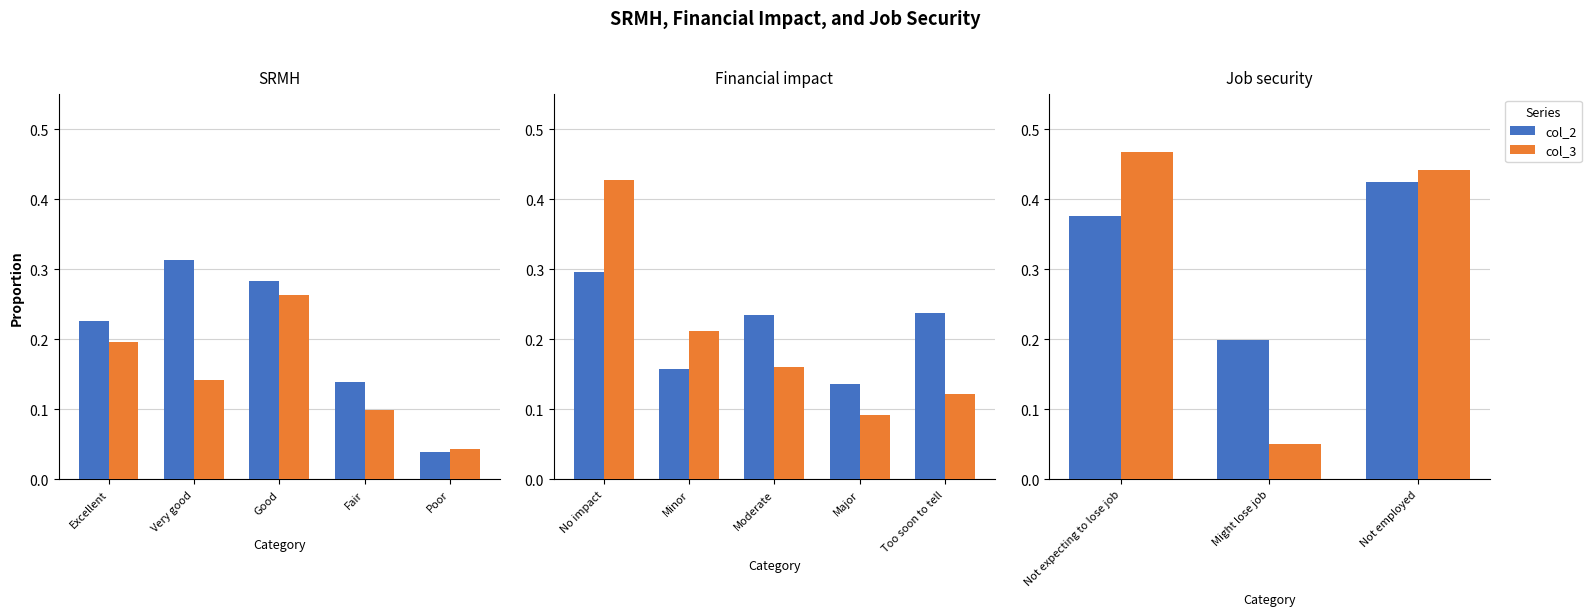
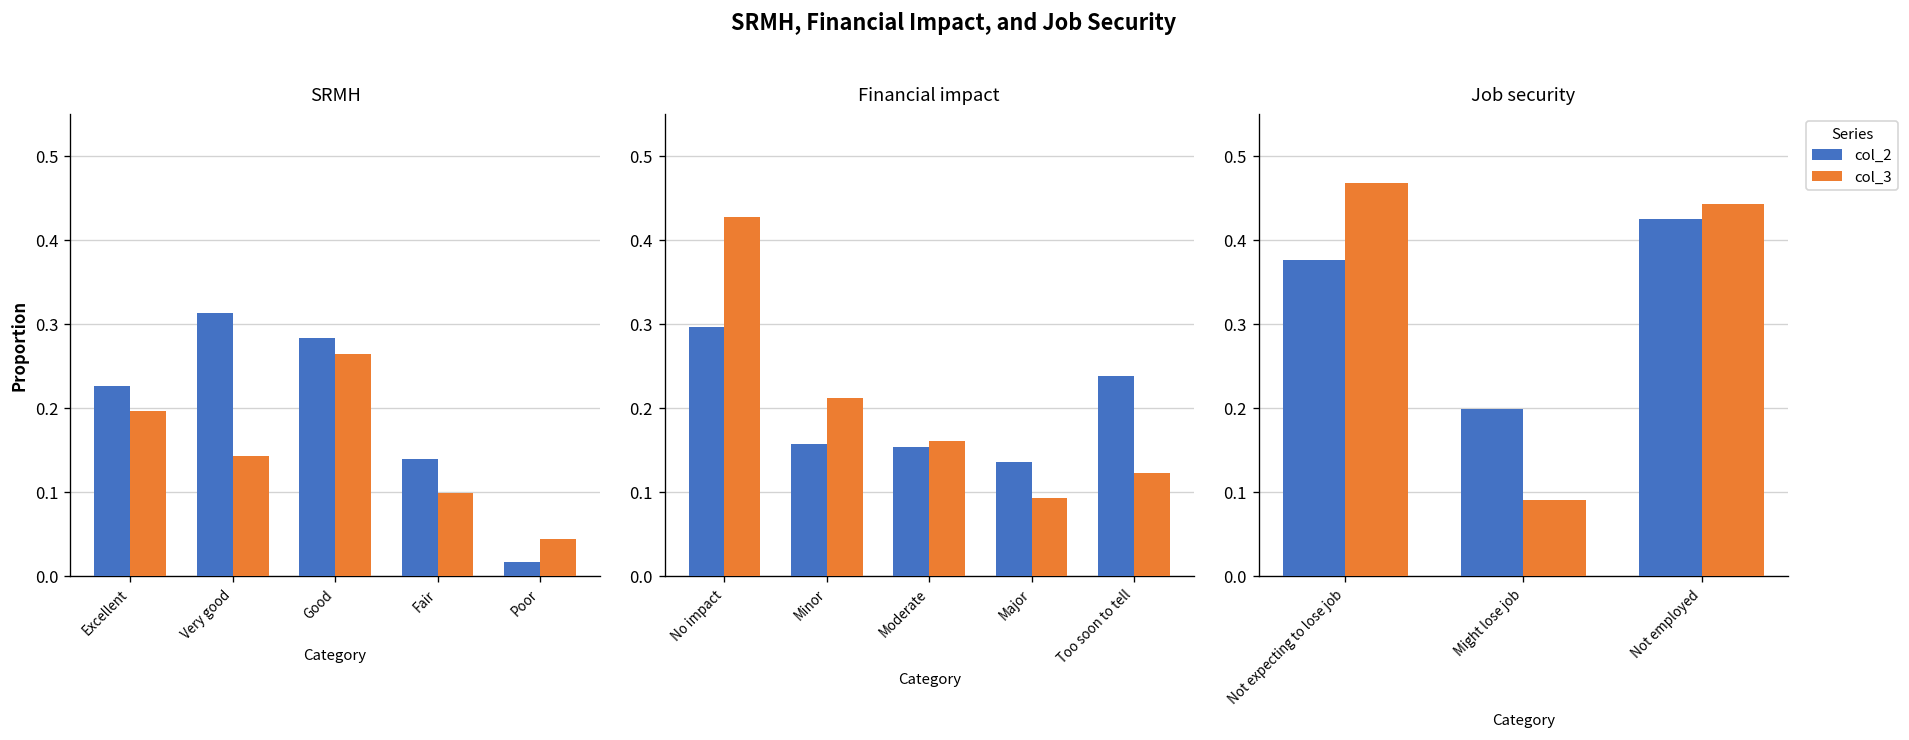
SRMH, col_2, Poor: 0.04 -> 0.02
Financial impact, col_2, Moderate: 0.24 -> 0.15
Job security, col_3, Might lose job: 0.05 -> 0.09
